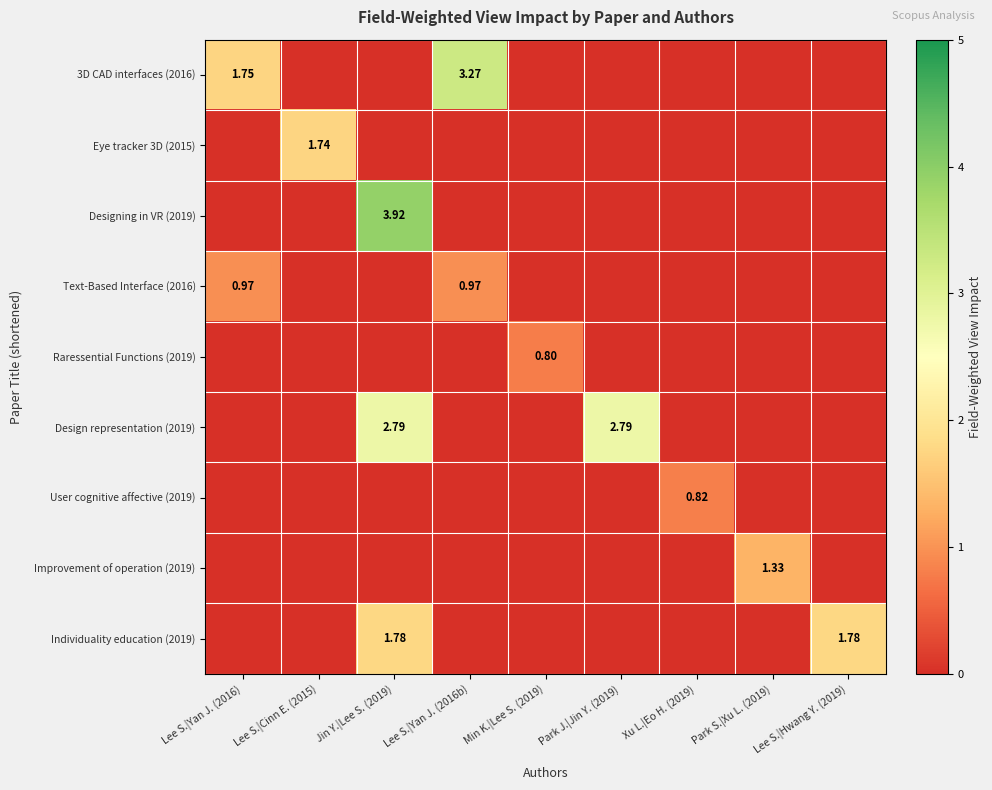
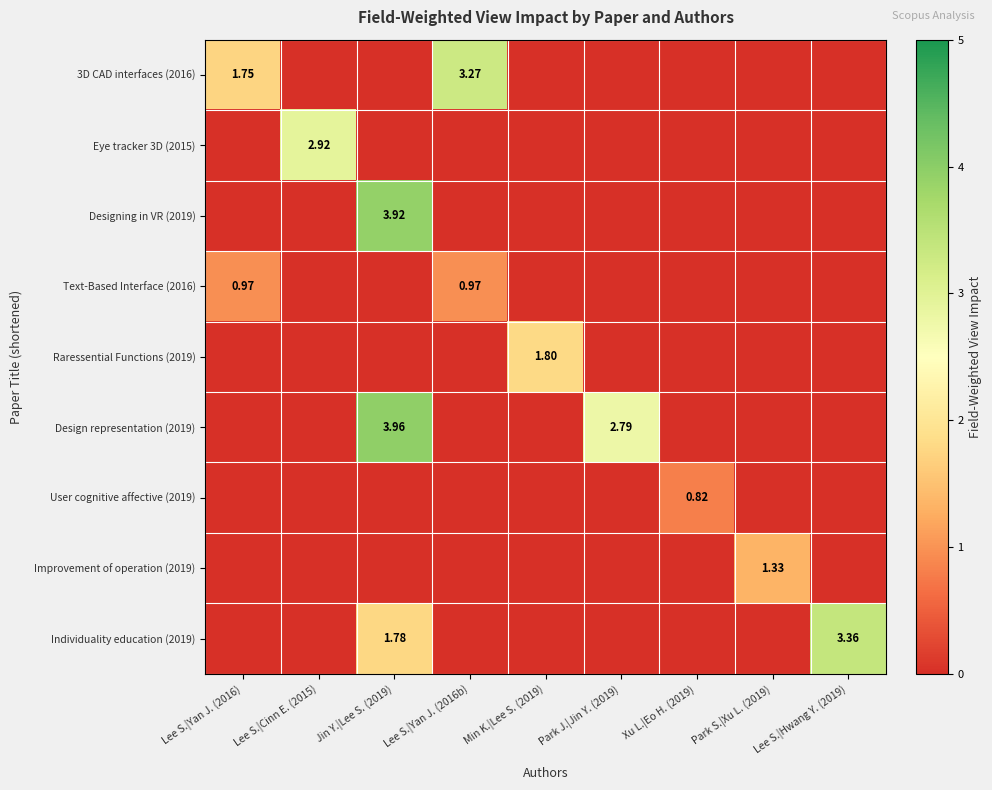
Eye tracker 3D (2015), Lee S.|Cinn E. (2015): 1.74 -> 2.92
Raressential Functions (2019), Min K.|Lee S. (2019): 0.80 -> 1.80
Design representation (2019), Jin Y.|Lee S. (2019): 2.79 -> 3.96
Individuality education (2019), Lee S.|Hwang Y. (2019): 1.78 -> 3.36
